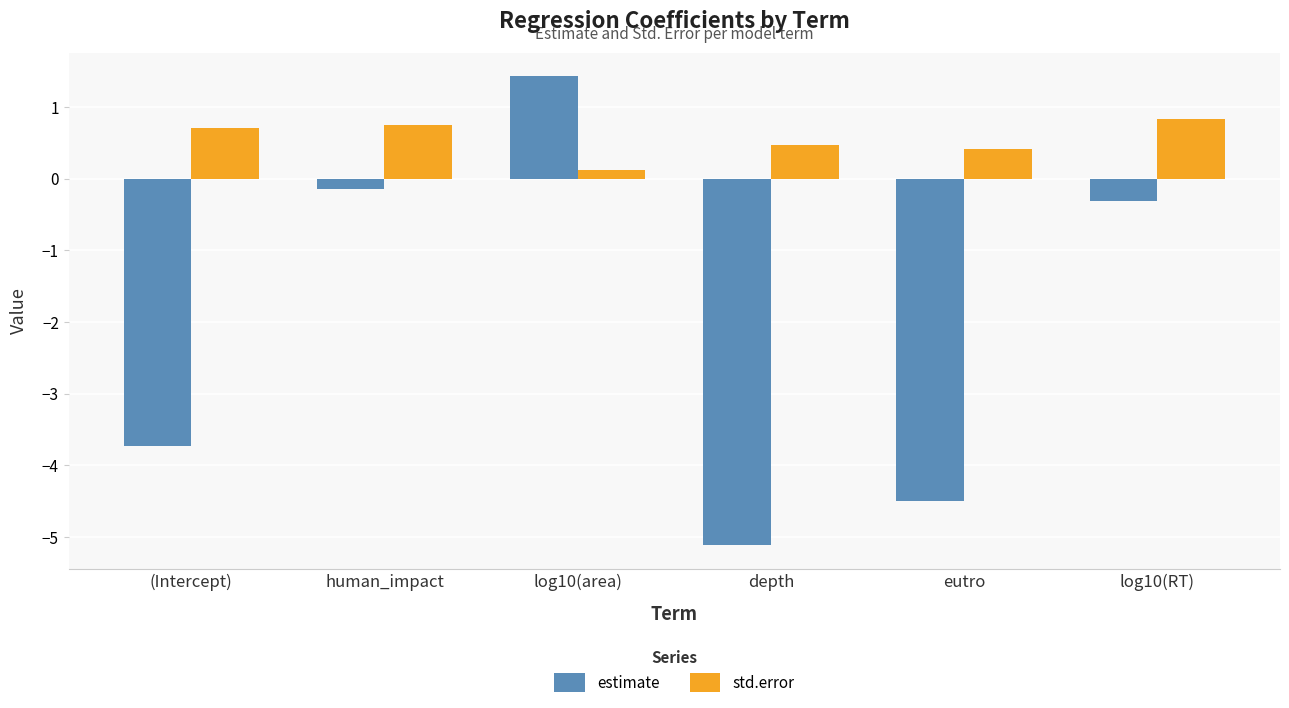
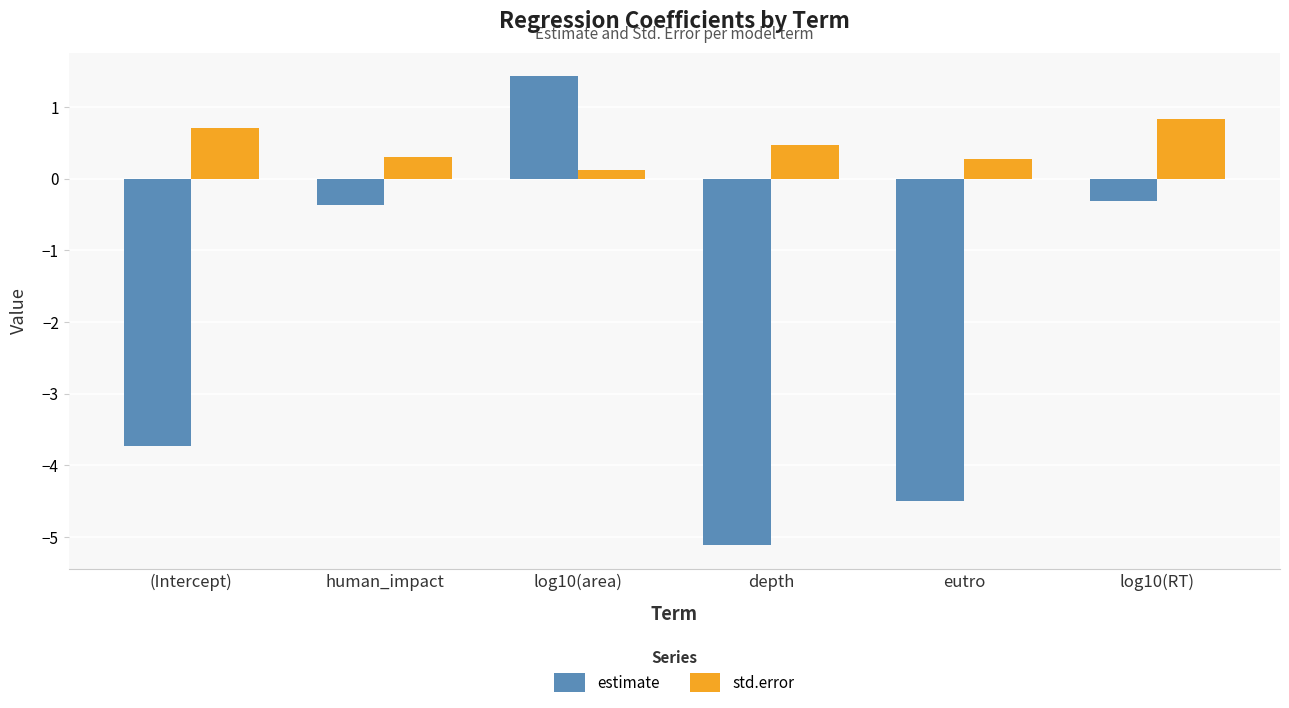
estimate, human_impact: -0.2 -> -0.4
std.error, human_impact: 0.8 -> 0.3
std.error, eutro: 0.4 -> 0.3
